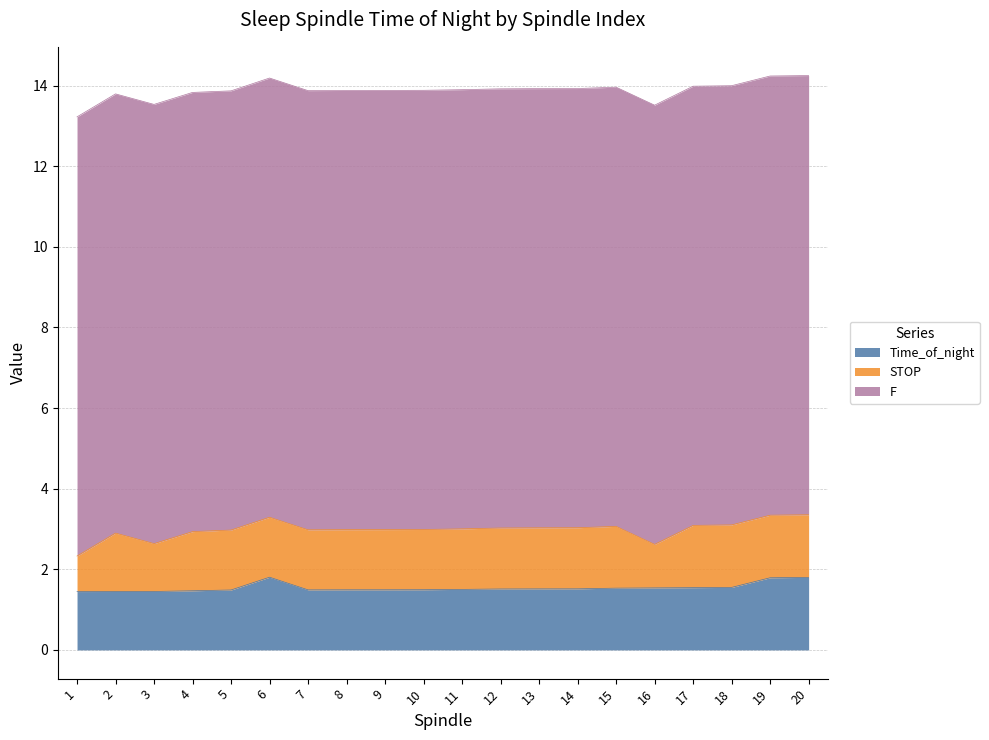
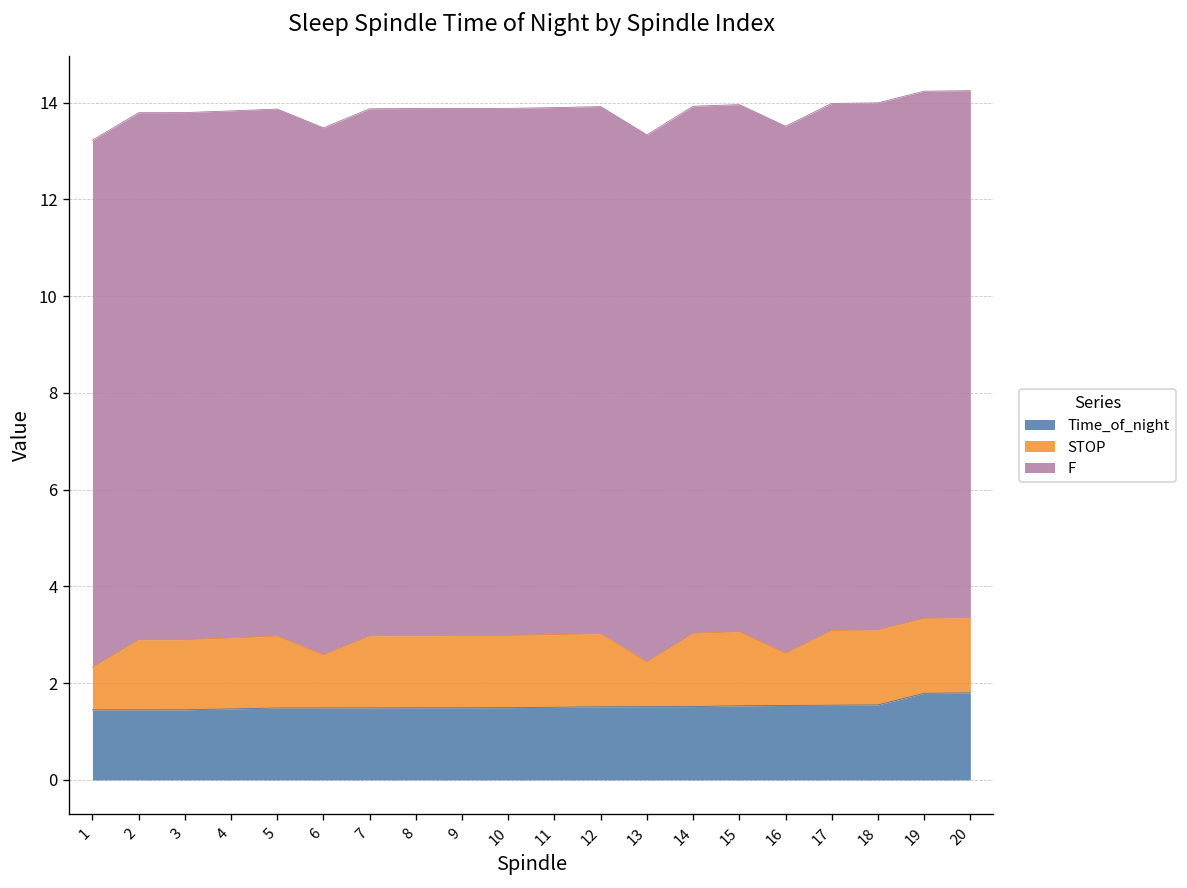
STOP, 3: 1.2 -> 1.4
Time_of_night, 6: 1.8 -> 1.5
STOP, 6: 1.5 -> 1.1
STOP, 13: 1.5 -> 0.9
